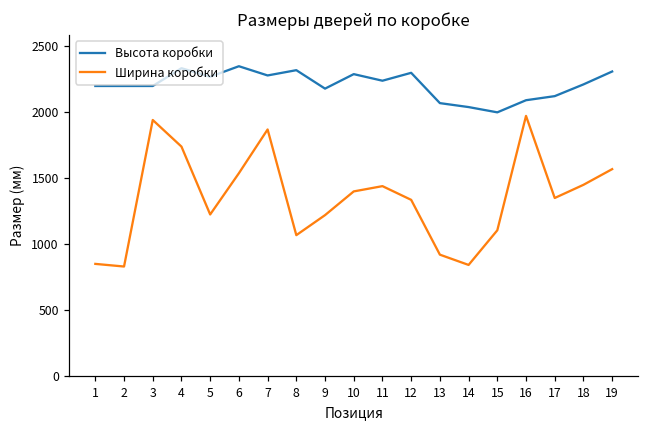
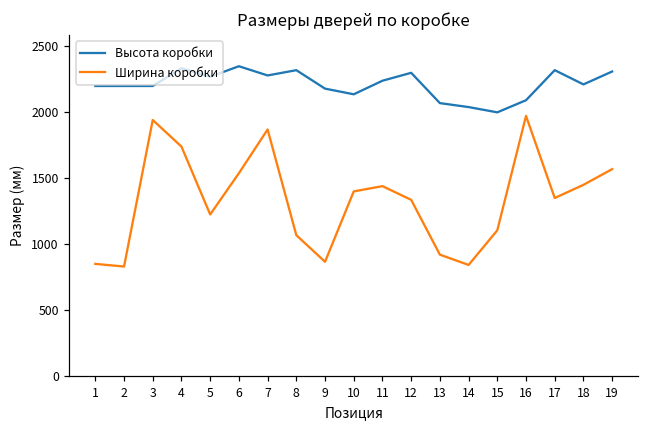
Ширина коробки, 9: 1220 -> 870
Высота коробки, 10: 2290 -> 2140
Высота коробки, 17: 2120 -> 2320
